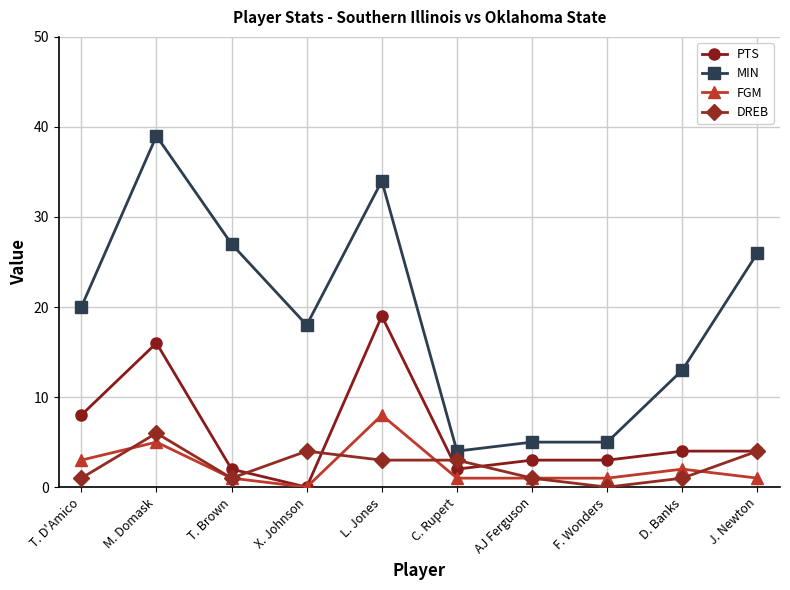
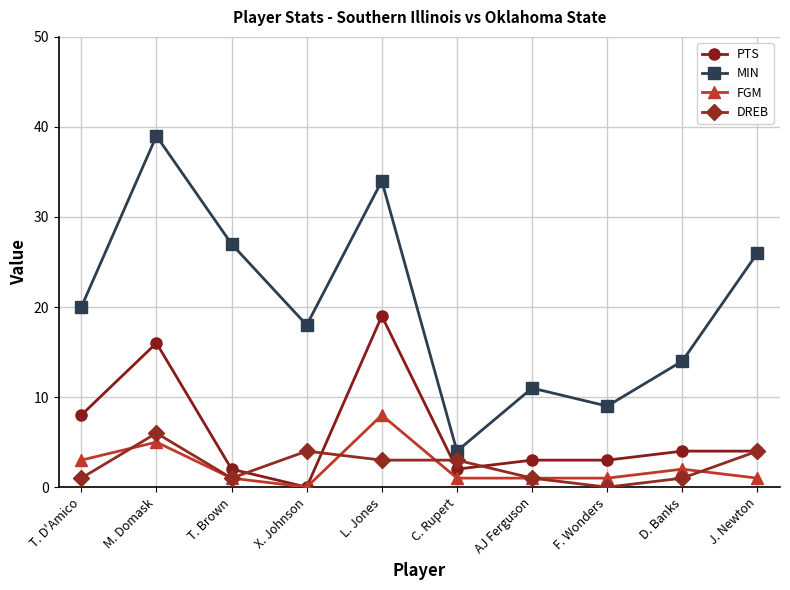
MIN, AJ Ferguson: 5 -> 11
MIN, F. Wonders: 5 -> 9
MIN, D. Banks: 13 -> 14
